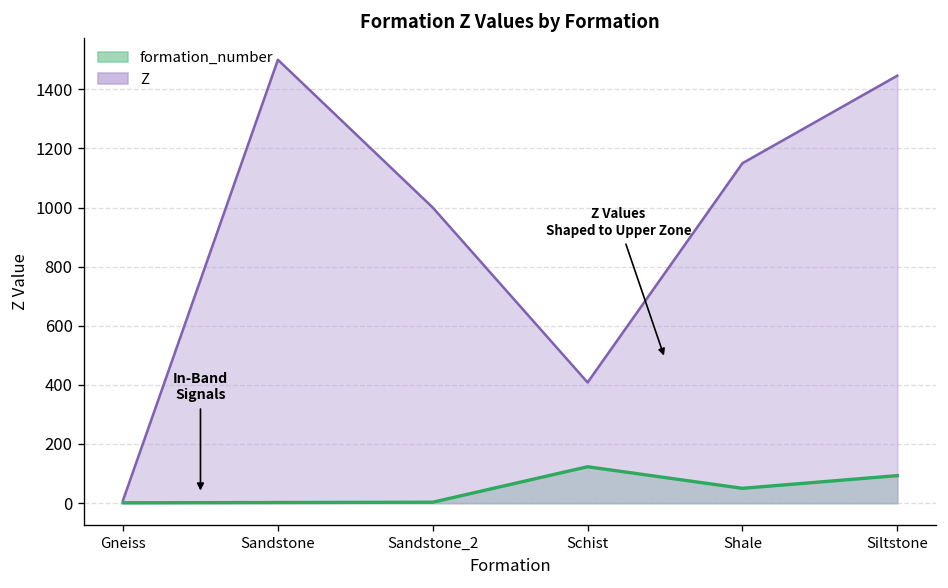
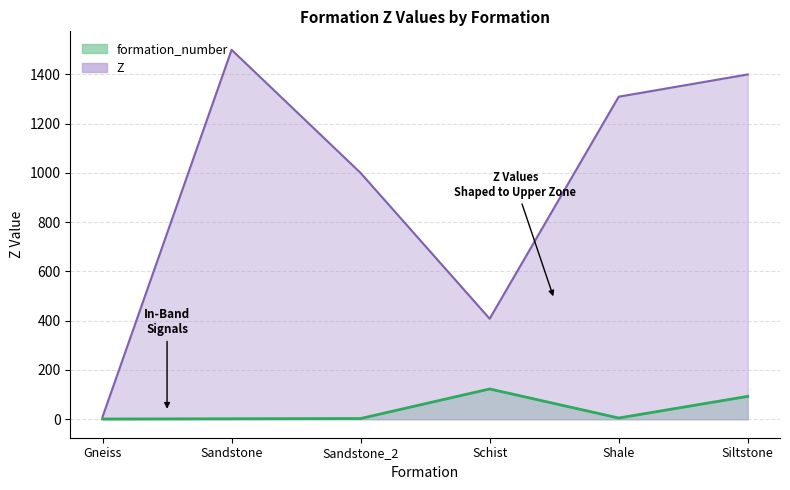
formation_number, Shale: 50 -> 10
Z, Shale: 1150 -> 1310
Z, Siltstone: 1450 -> 1400
